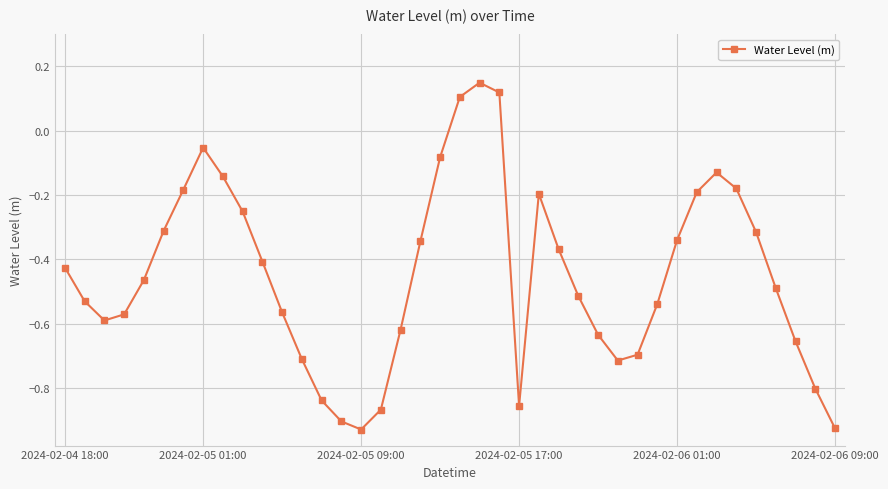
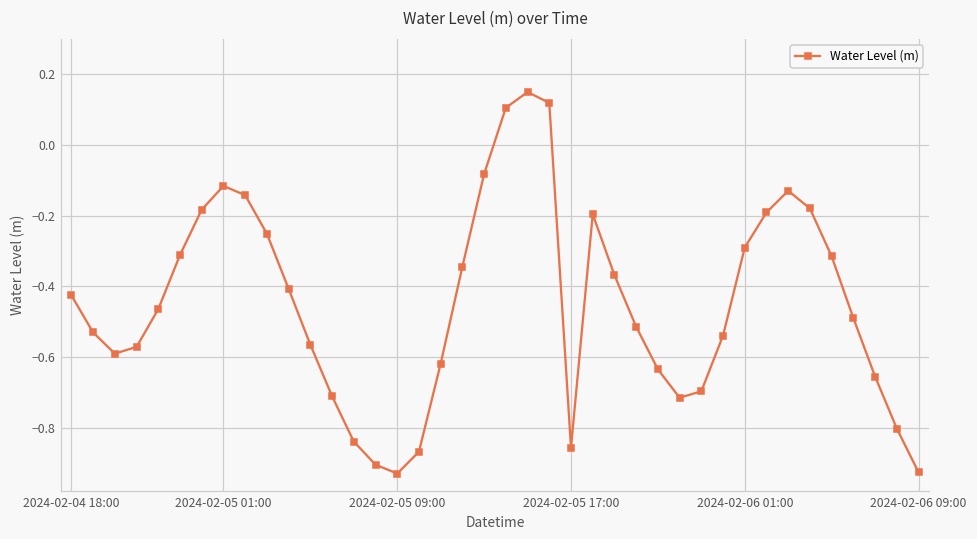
2024-02-05 01:00: -0.05 -> -0.12
2024-02-06 01:00: -0.34 -> -0.29
